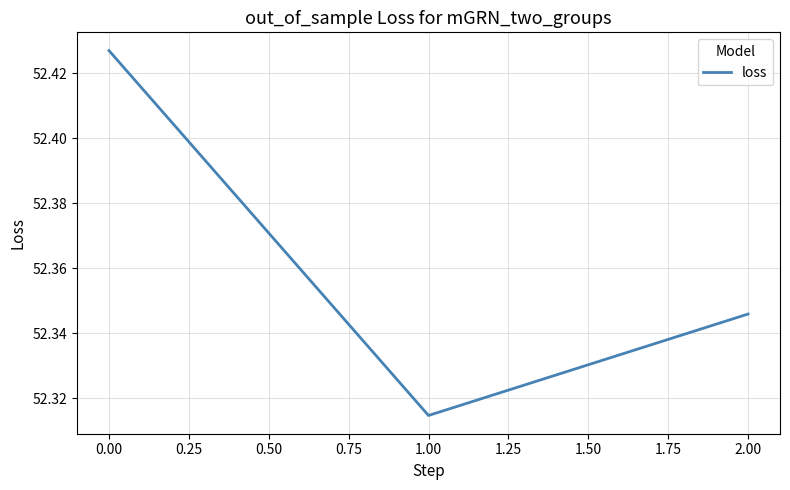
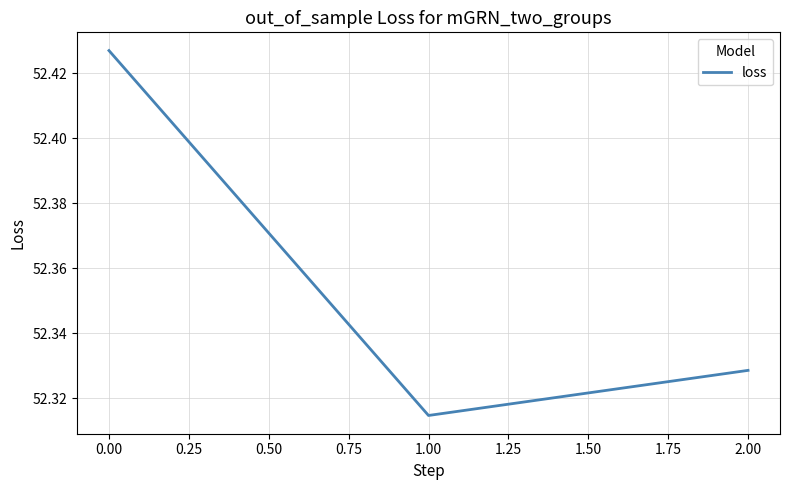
2.00: 52.346 -> 52.329
